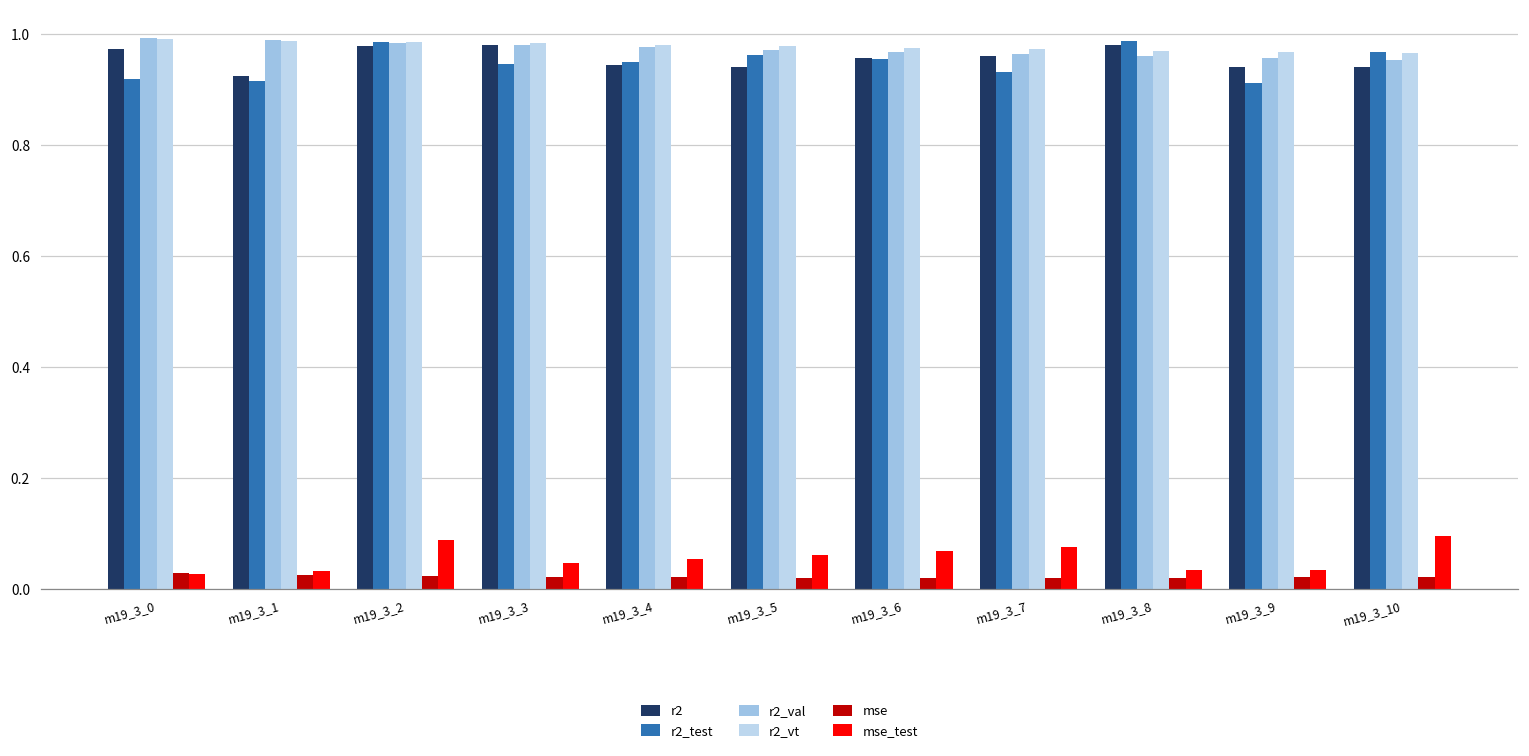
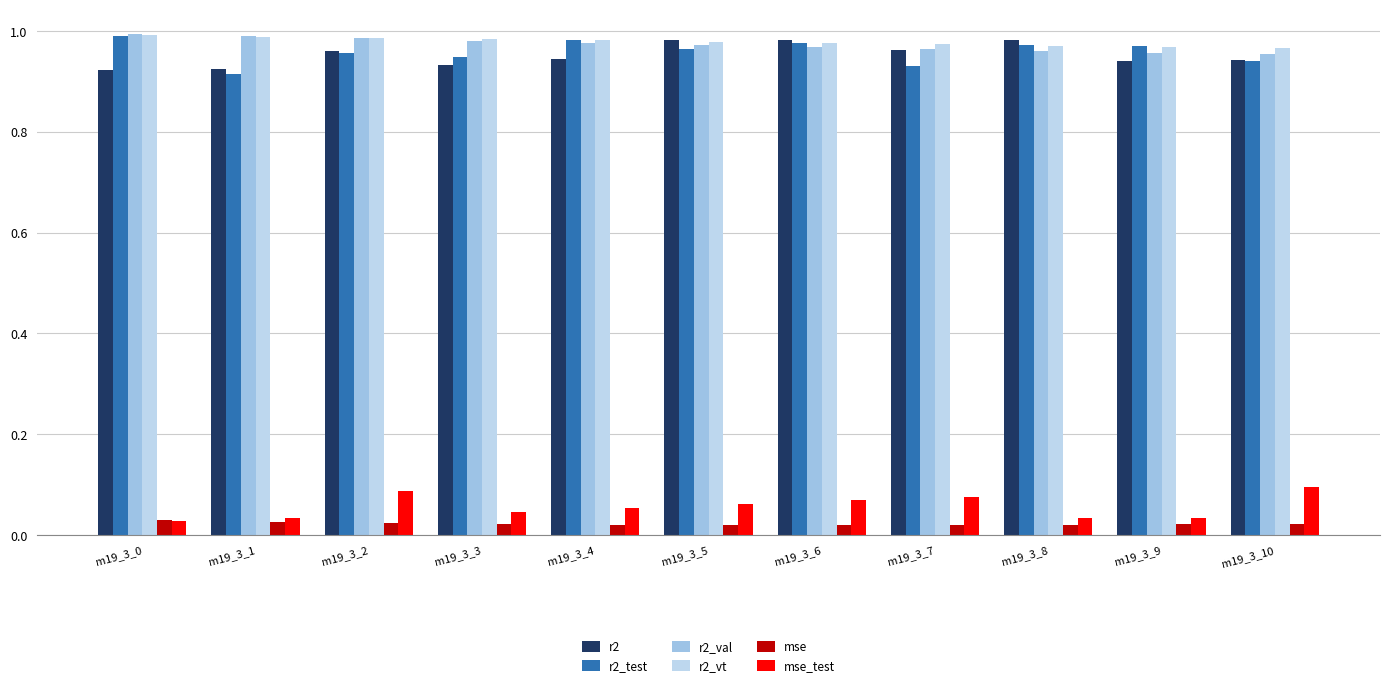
r2, m19_3_0: 0.97 -> 0.92
r2_test, m19_3_0: 0.92 -> 0.99
r2, m19_3_2: 0.98 -> 0.96
r2_test, m19_3_2: 0.99 -> 0.96
r2, m19_3_3: 0.98 -> 0.93
r2_test, m19_3_4: 0.95 -> 0.98
r2, m19_3_5: 0.94 -> 0.98
r2, m19_3_6: 0.96 -> 0.98
r2_test, m19_3_6: 0.96 -> 0.98
r2_test, m19_3_8: 0.99 -> 0.97
r2_test, m19_3_9: 0.91 -> 0.97
r2_test, m19_3_10: 0.97 -> 0.94
